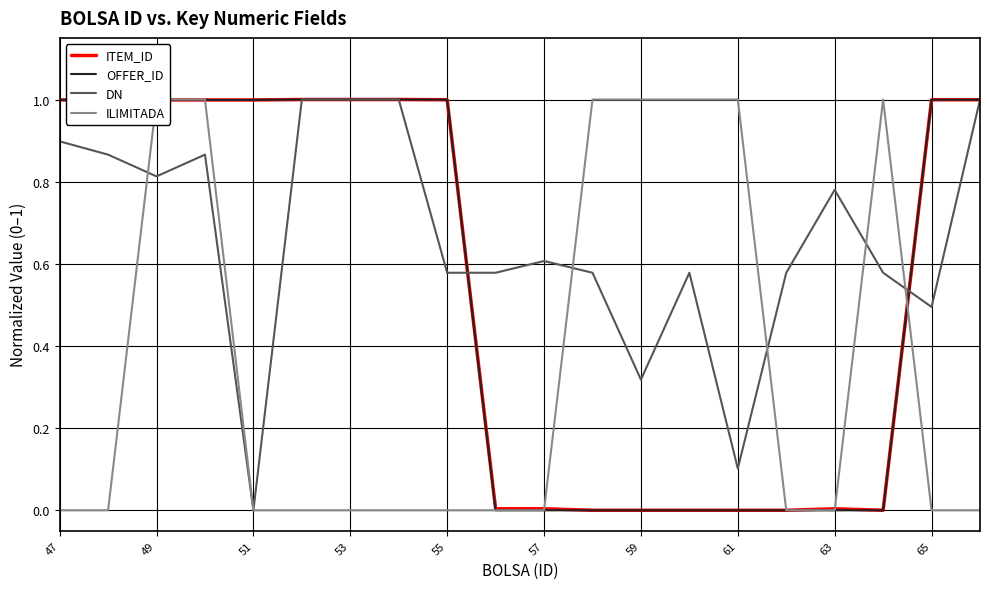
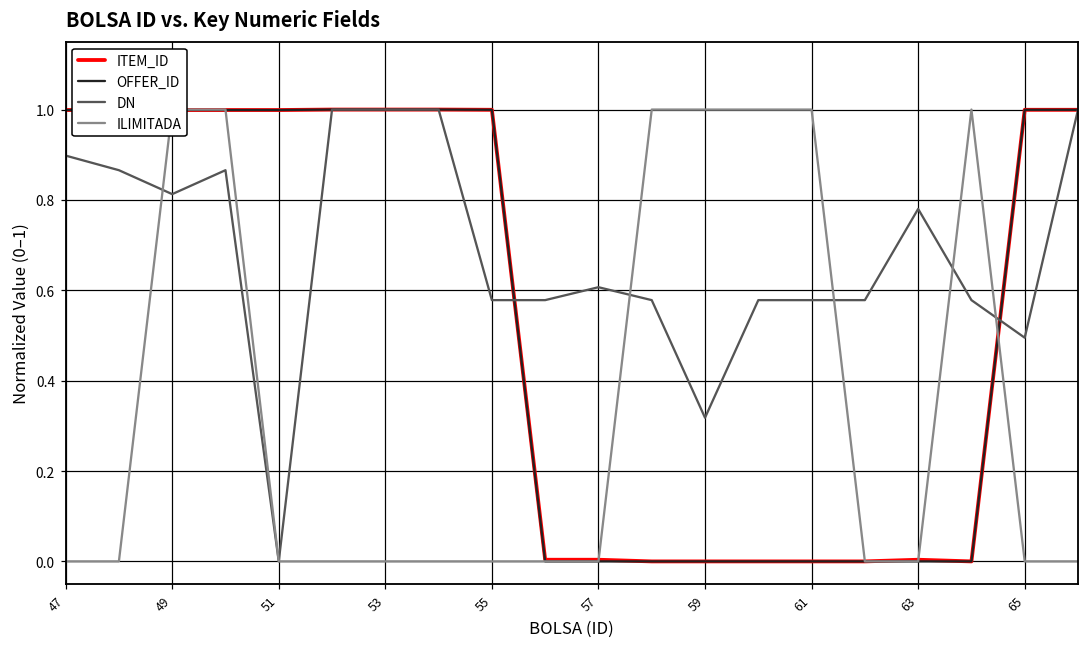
DN, 61: 0.10 -> 0.58
